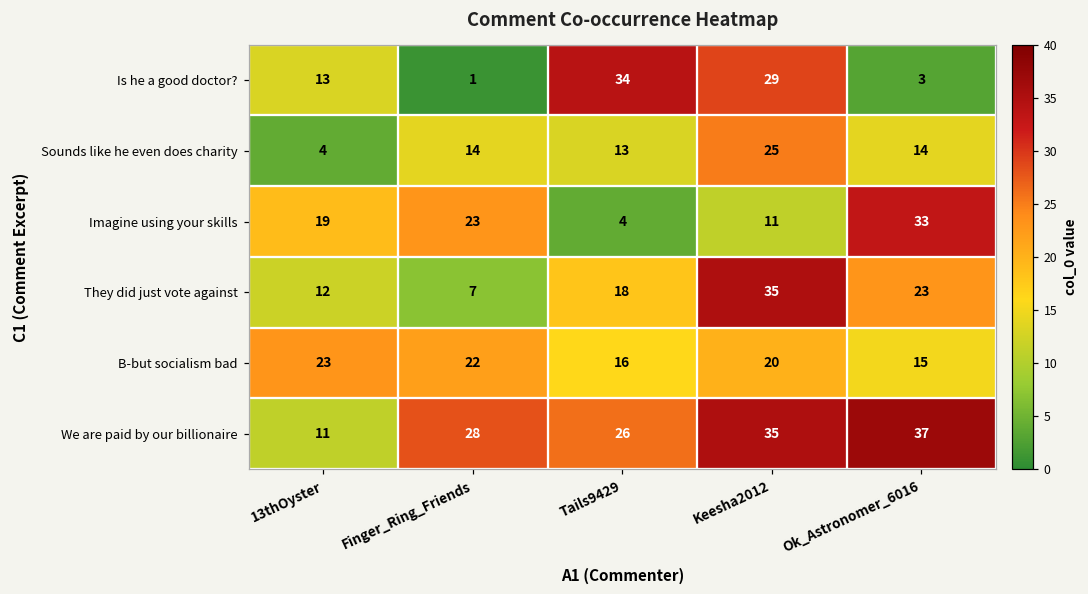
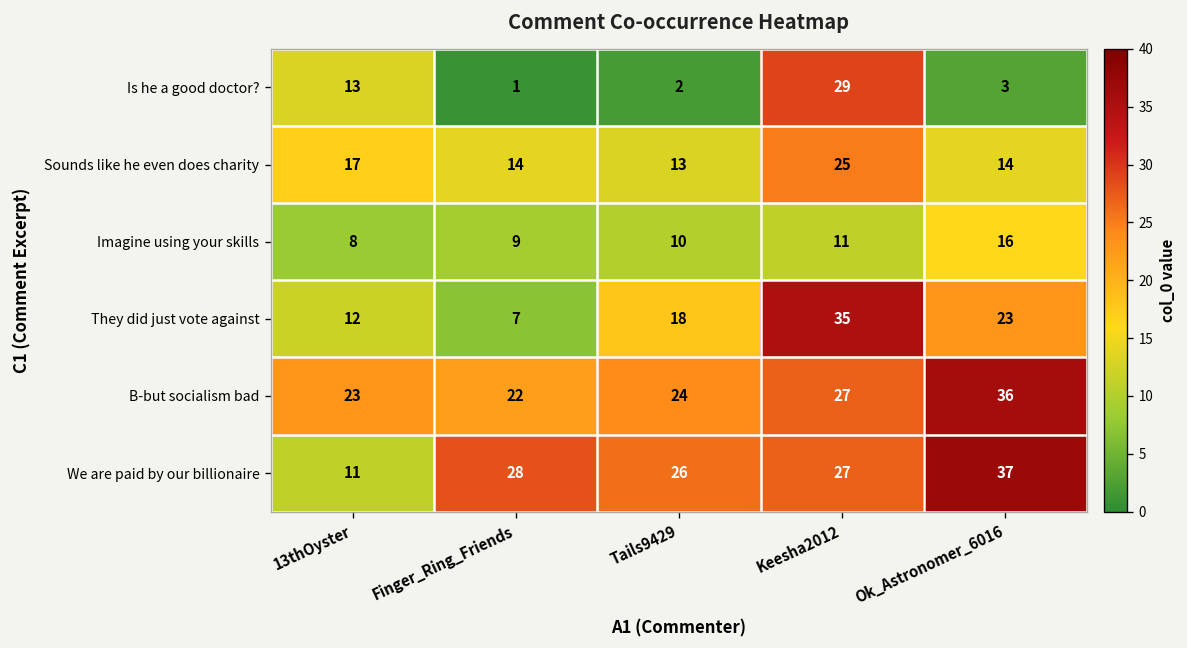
Is he a good doctor?, Tails9429: 34 -> 2
Sounds like he even does charity, 13thOyster: 4 -> 17
Imagine using your skills, 13thOyster: 19 -> 8
Imagine using your skills, Finger_Ring_Friends: 23 -> 9
Imagine using your skills, Tails9429: 4 -> 10
Imagine using your skills, Ok_Astronomer_6016: 33 -> 16
B-but socialism bad, Tails9429: 16 -> 24
B-but socialism bad, Keesha2012: 20 -> 27
B-but socialism bad, Ok_Astronomer_6016: 15 -> 36
We are paid by our billionaire, Keesha2012: 35 -> 27
